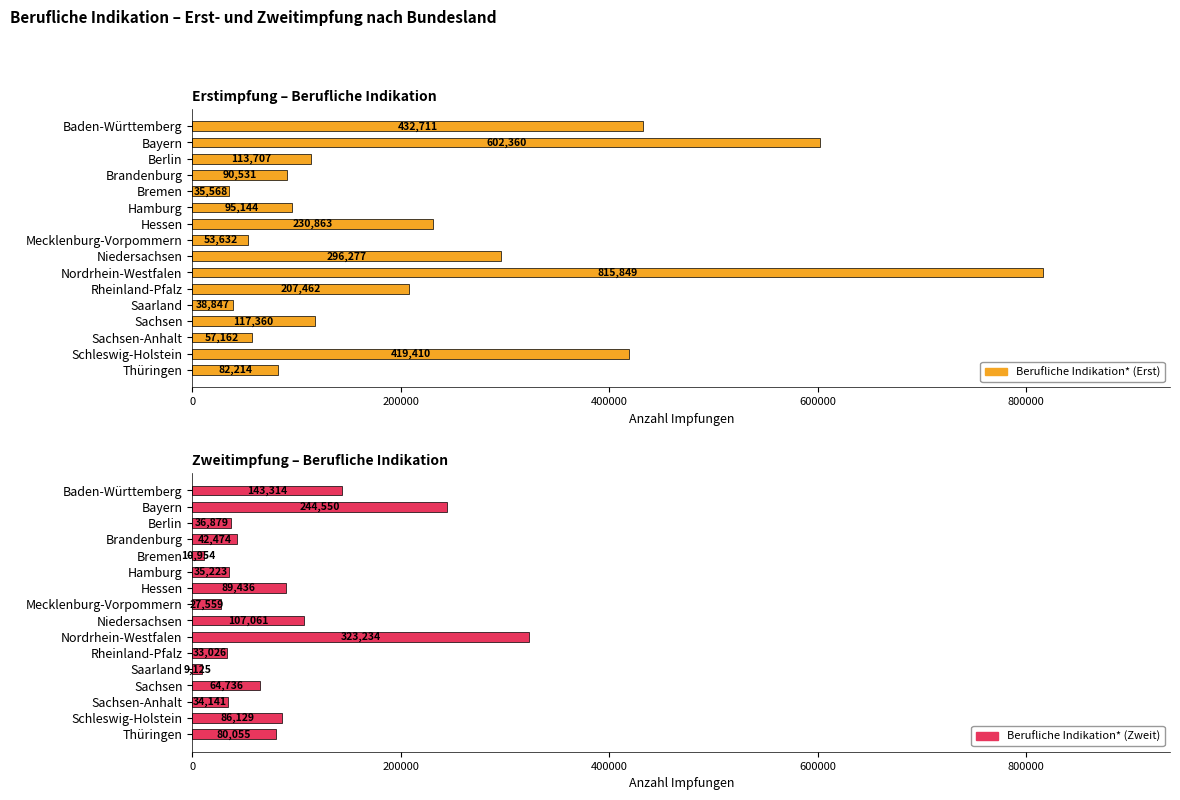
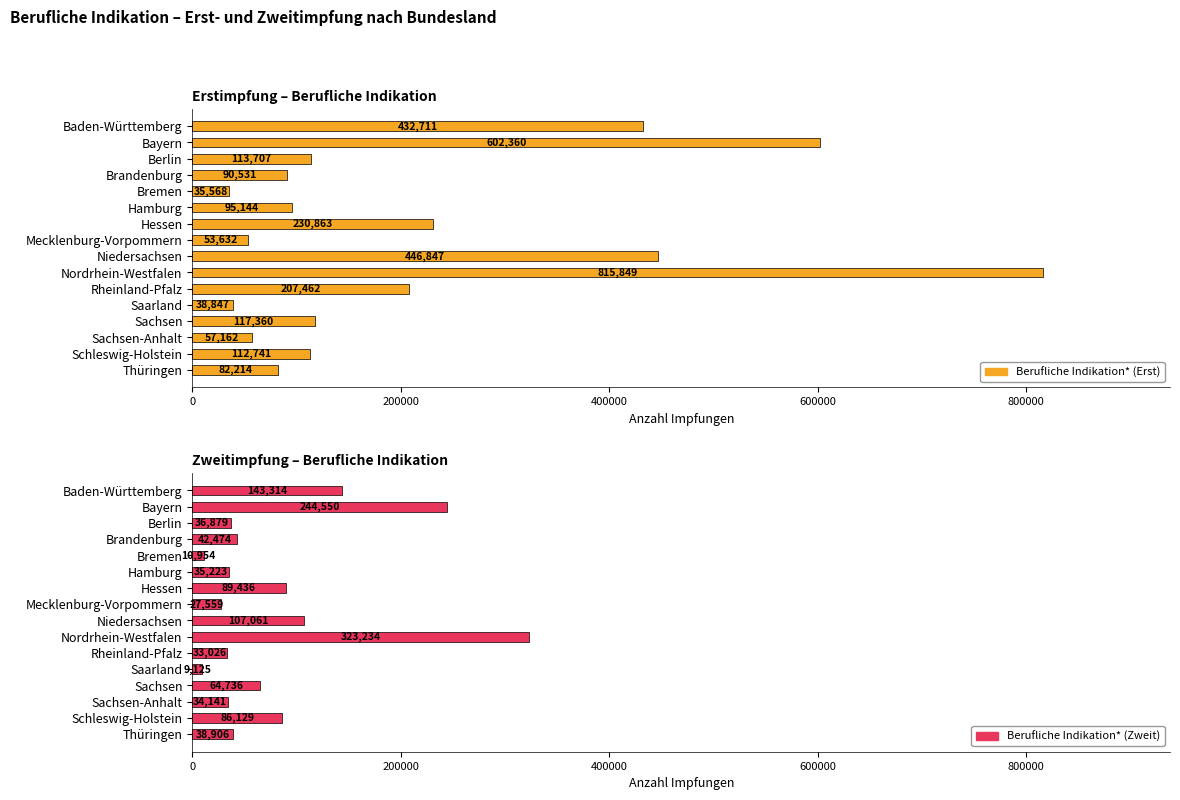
Erstimpfung – Berufliche Indikation, Niedersachsen: 296,277 -> 446,847
Erstimpfung – Berufliche Indikation, Schleswig-Holstein: 419,410 -> 112,741
Zweitimpfung – Berufliche Indikation, Thüringen: 80,055 -> 38,906
